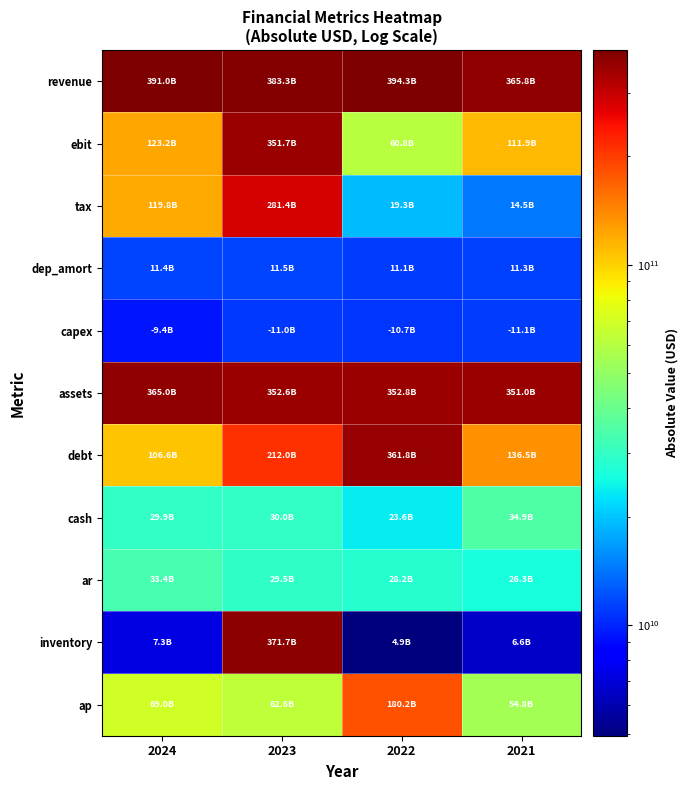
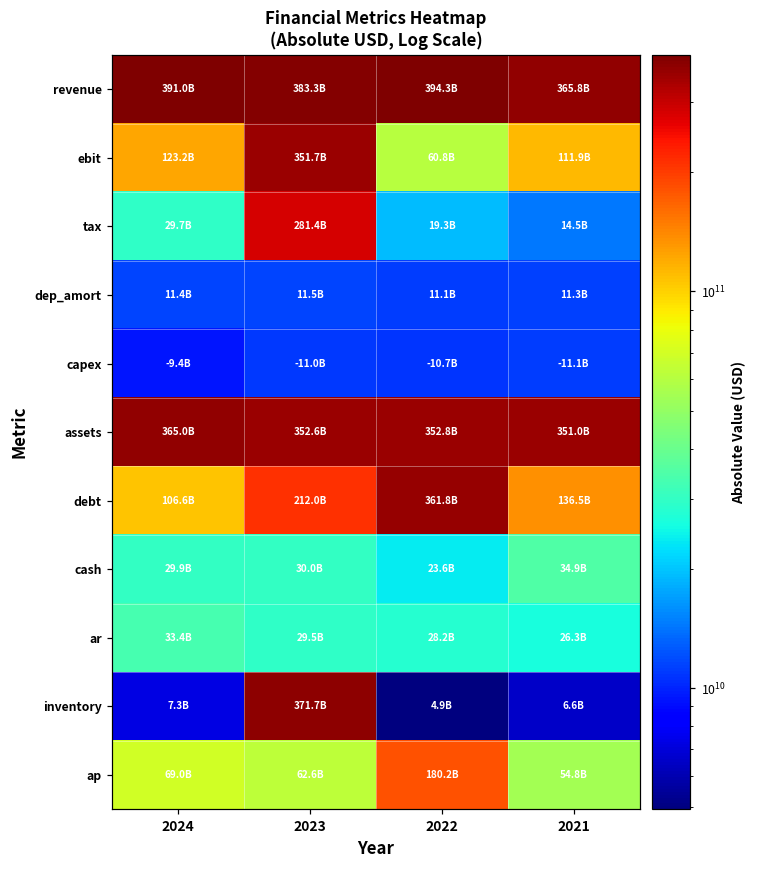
tax, 2024: 119.8B -> 29.7B
